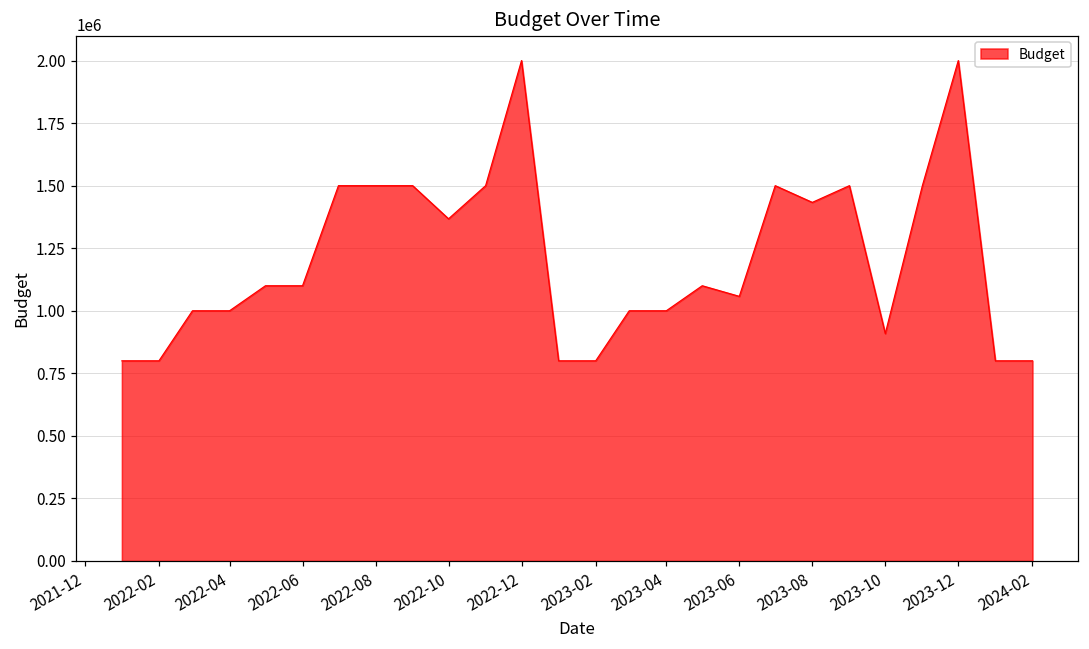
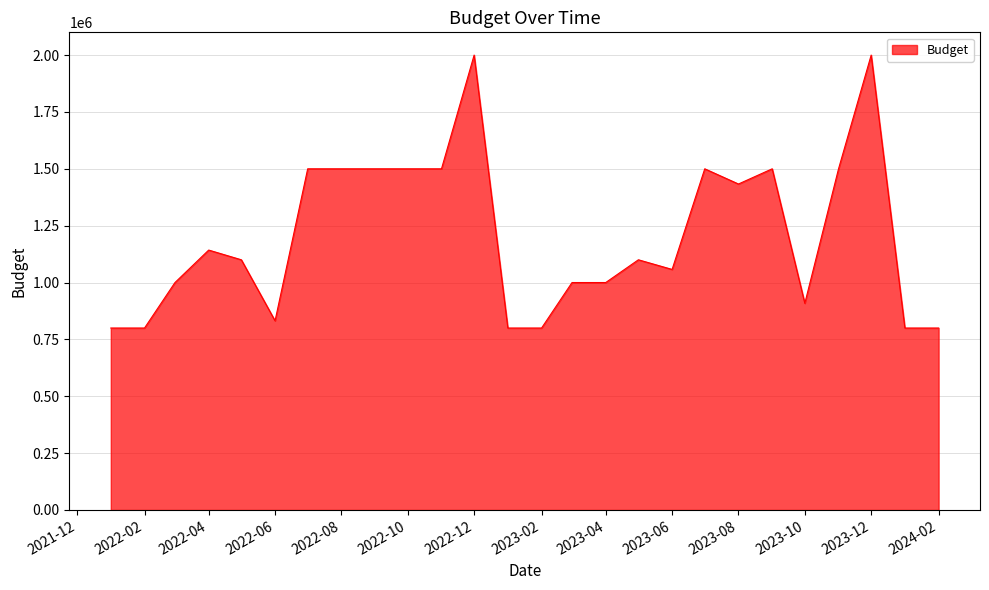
2022-04: 1000000 -> 1140000
2022-06: 1100000 -> 830000
2022-10: 1370000 -> 1500000
